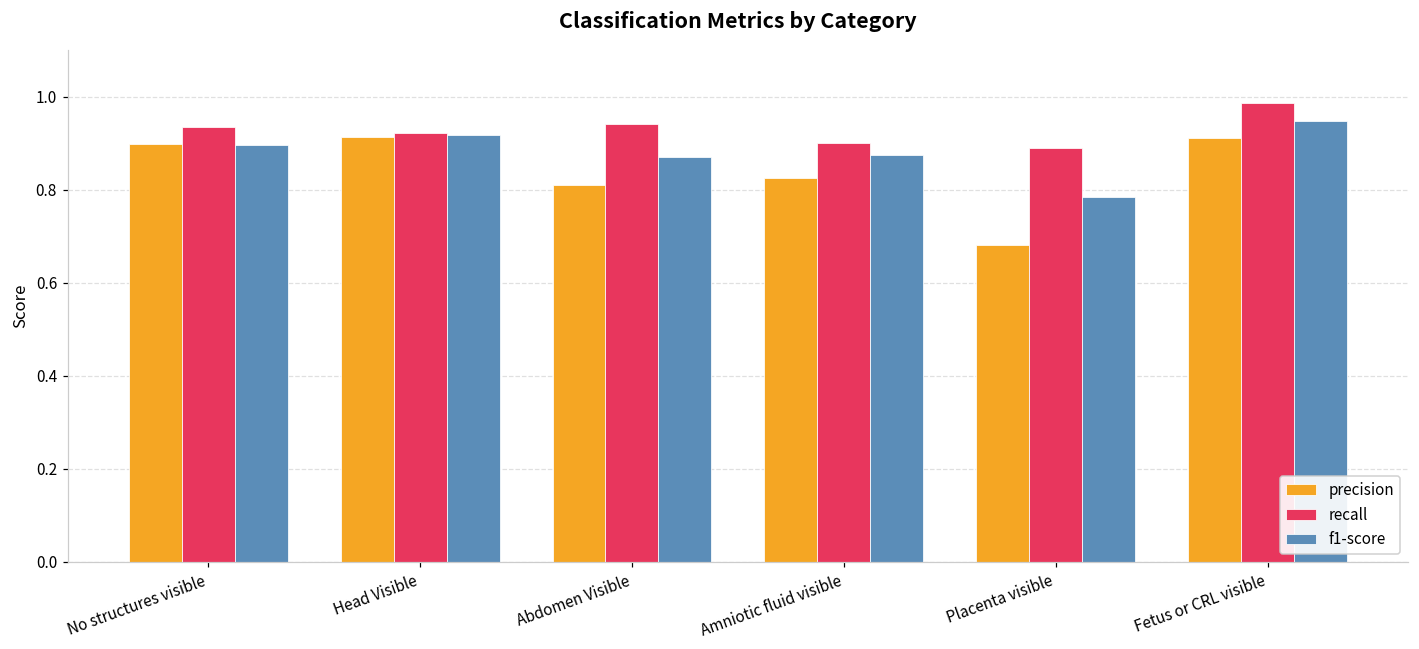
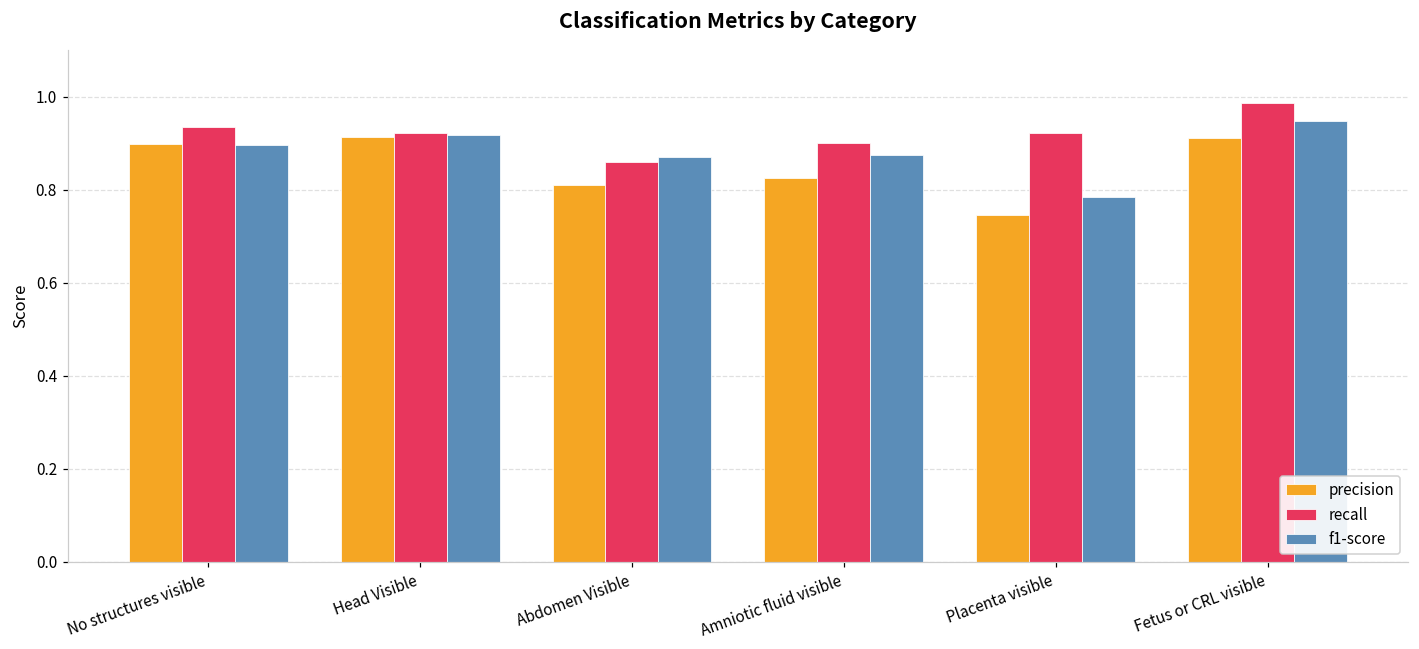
recall, Abdomen Visible: 0.94 -> 0.86
precision, Placenta visible: 0.68 -> 0.75
recall, Placenta visible: 0.89 -> 0.92
